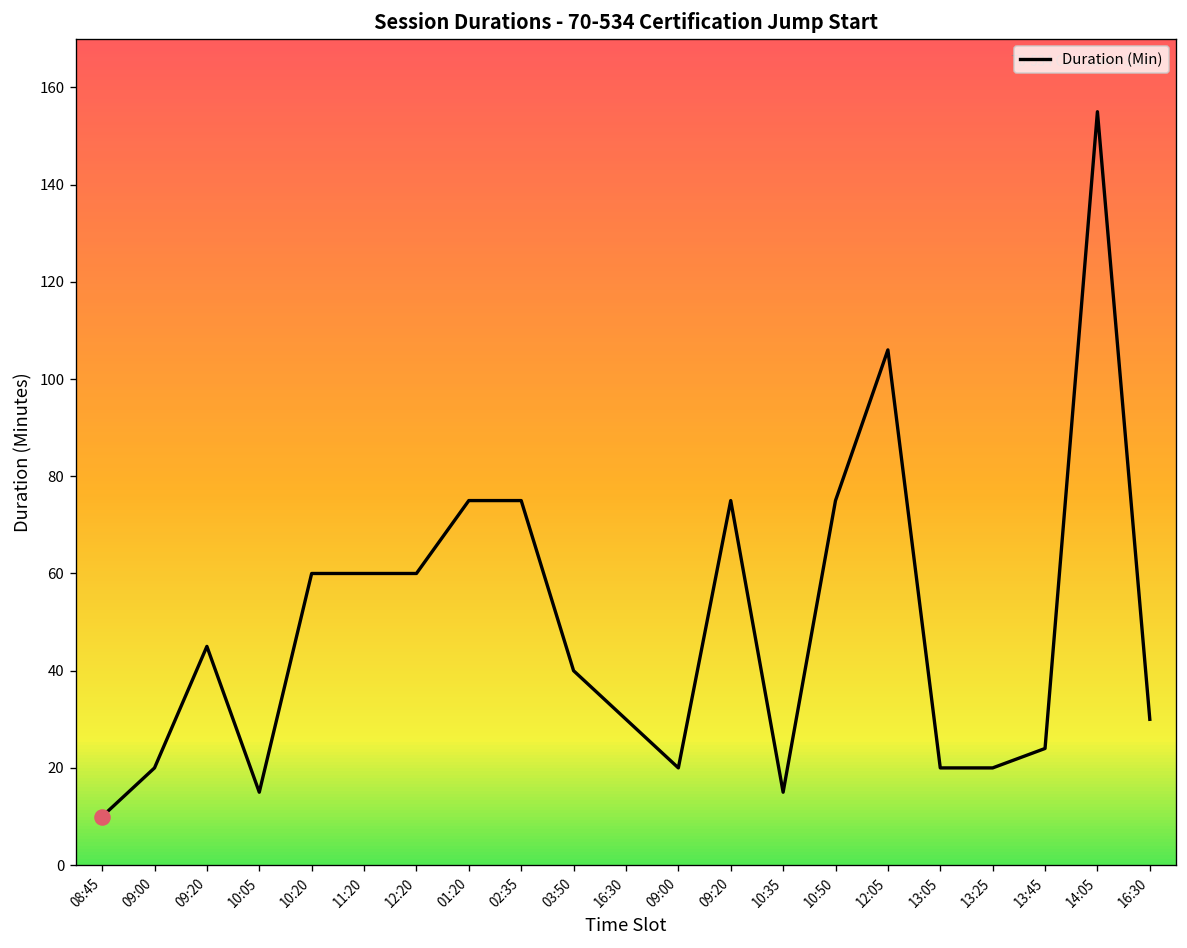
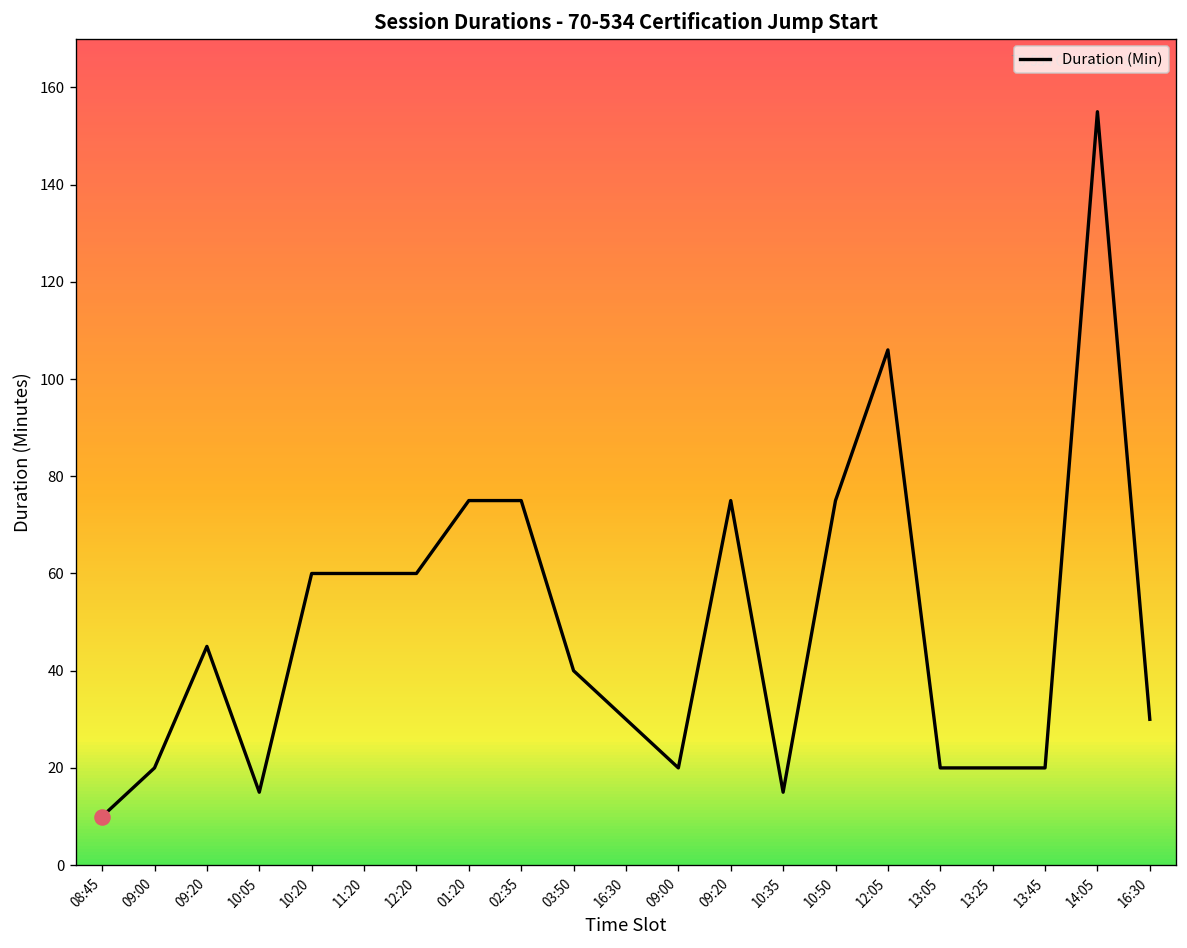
Duration (Min), 13:45: 24 -> 20
